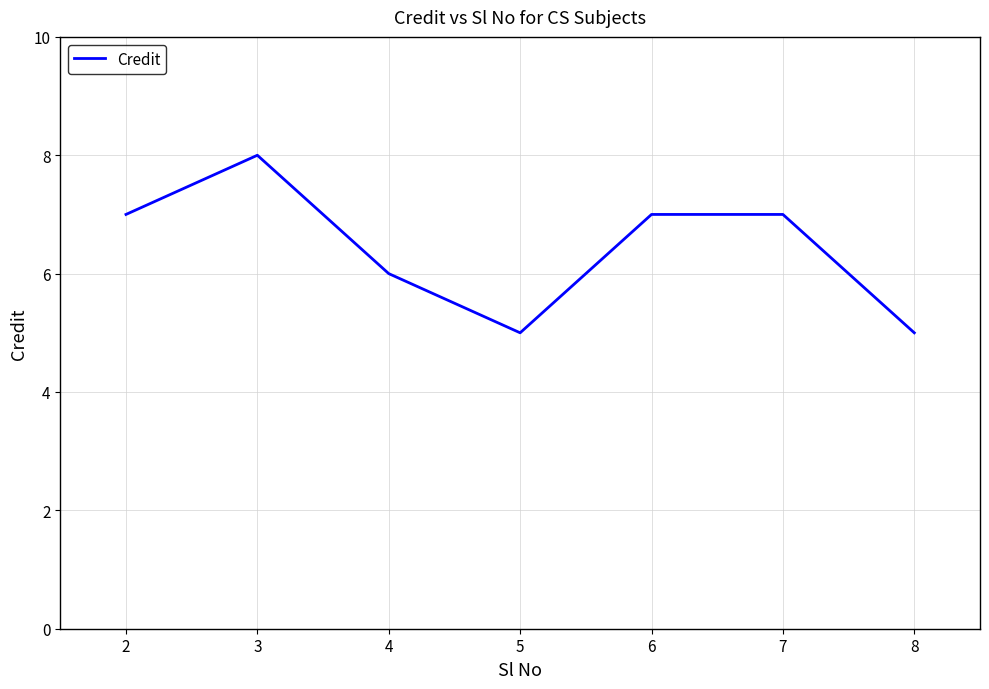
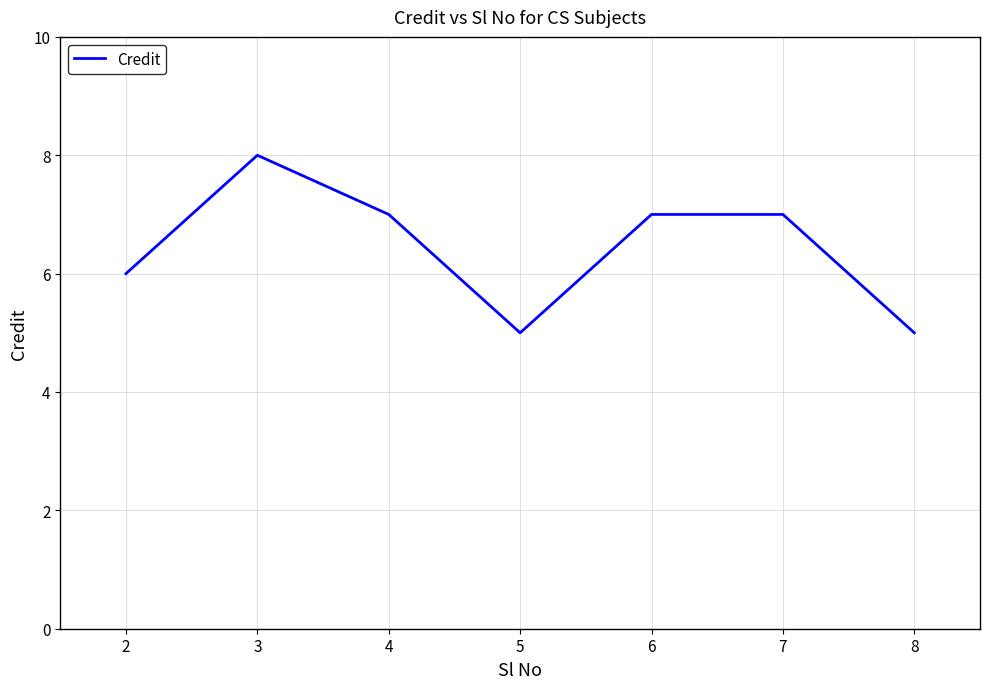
2: 7 -> 6
4: 6 -> 7
